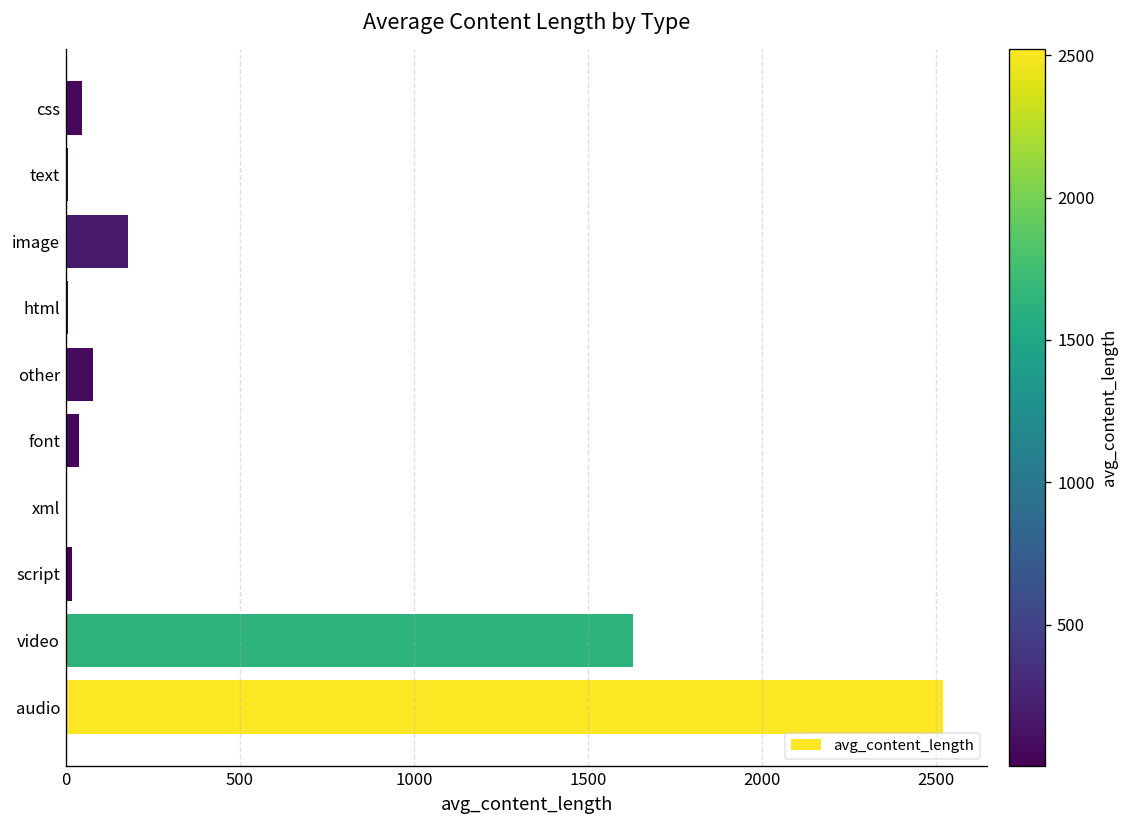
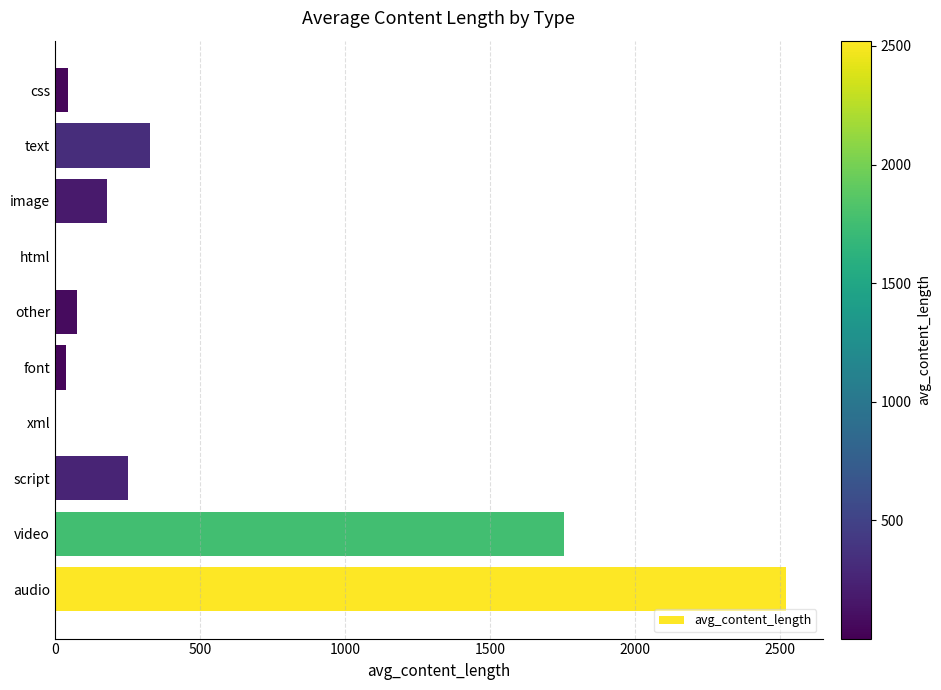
text: 0 -> 330
script: 20 -> 250
video: 1630 -> 1760
